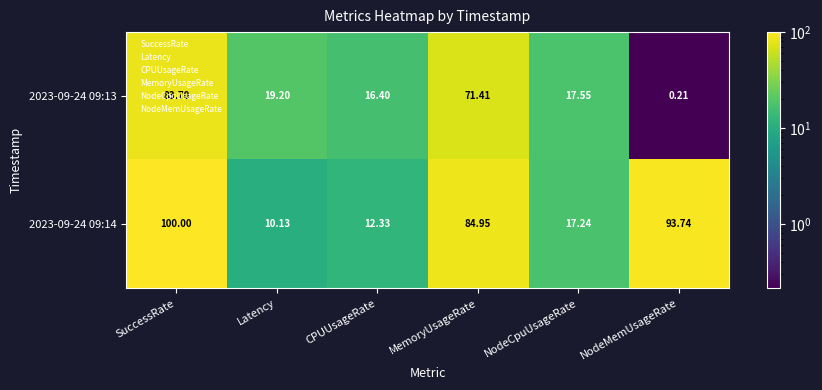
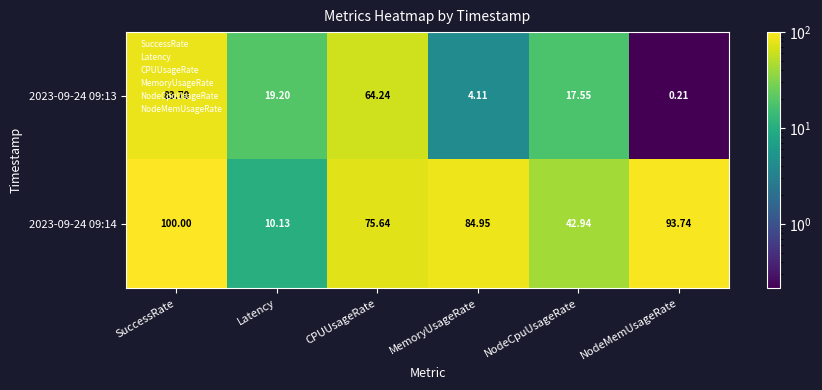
2023-09-24 09:13, CPUUsageRate: 16.40 -> 64.24
2023-09-24 09:13, MemoryUsageRate: 71.41 -> 4.11
2023-09-24 09:14, CPUUsageRate: 12.33 -> 75.64
2023-09-24 09:14, NodeCpuUsageRate: 17.24 -> 42.94
